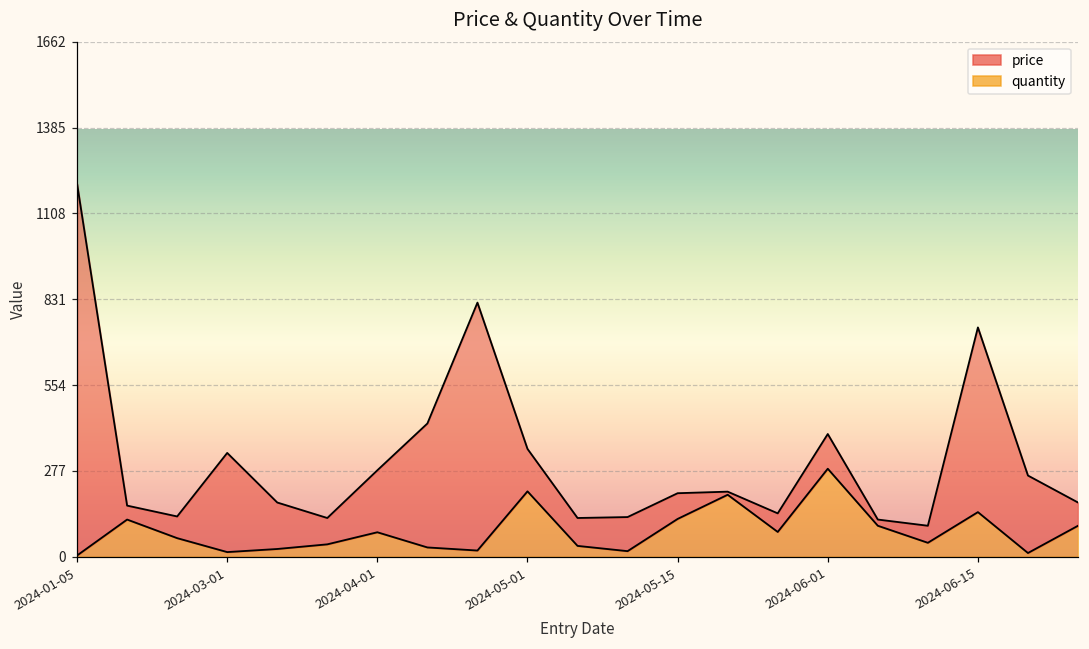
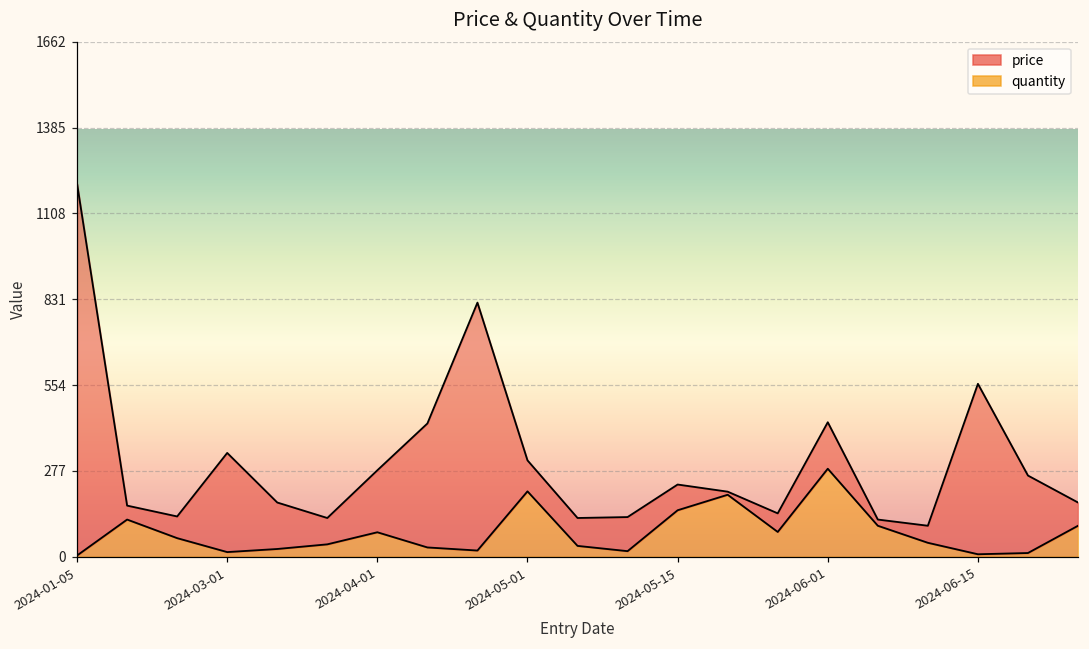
price, 2024-05-01: 140 -> 100
quantity, 2024-05-15: 120 -> 150
price, 2024-06-01: 110 -> 150
quantity, 2024-06-15: 140 -> 10
price, 2024-06-15: 600 -> 550
